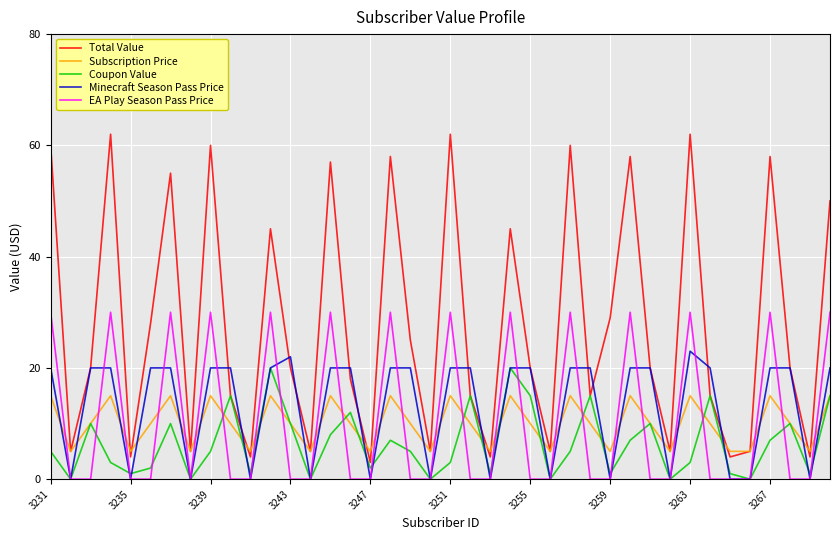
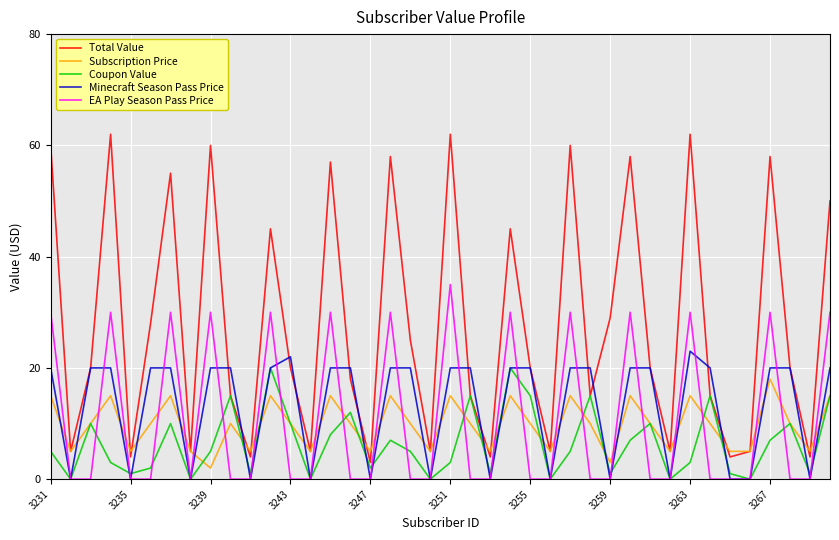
Subscription Price, 3239: 15 -> 2
EA Play Season Pass Price, 3251: 30 -> 35
Subscription Price, 3259: 5 -> 3
Subscription Price, 3267: 15 -> 18
